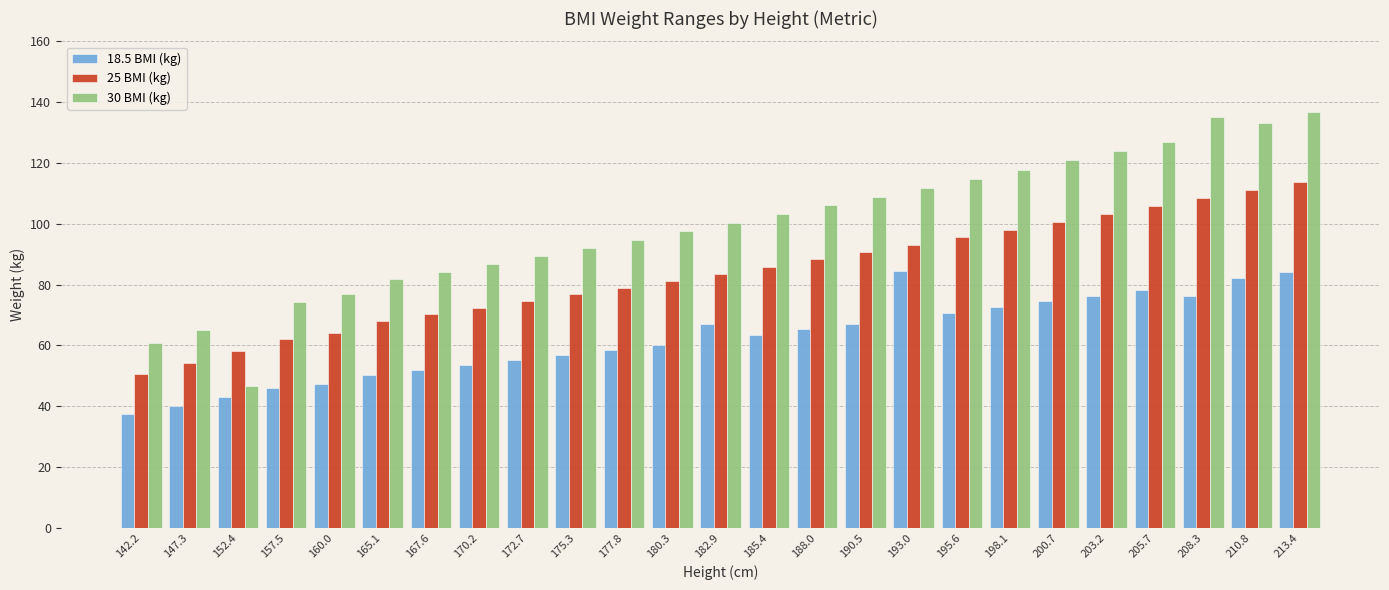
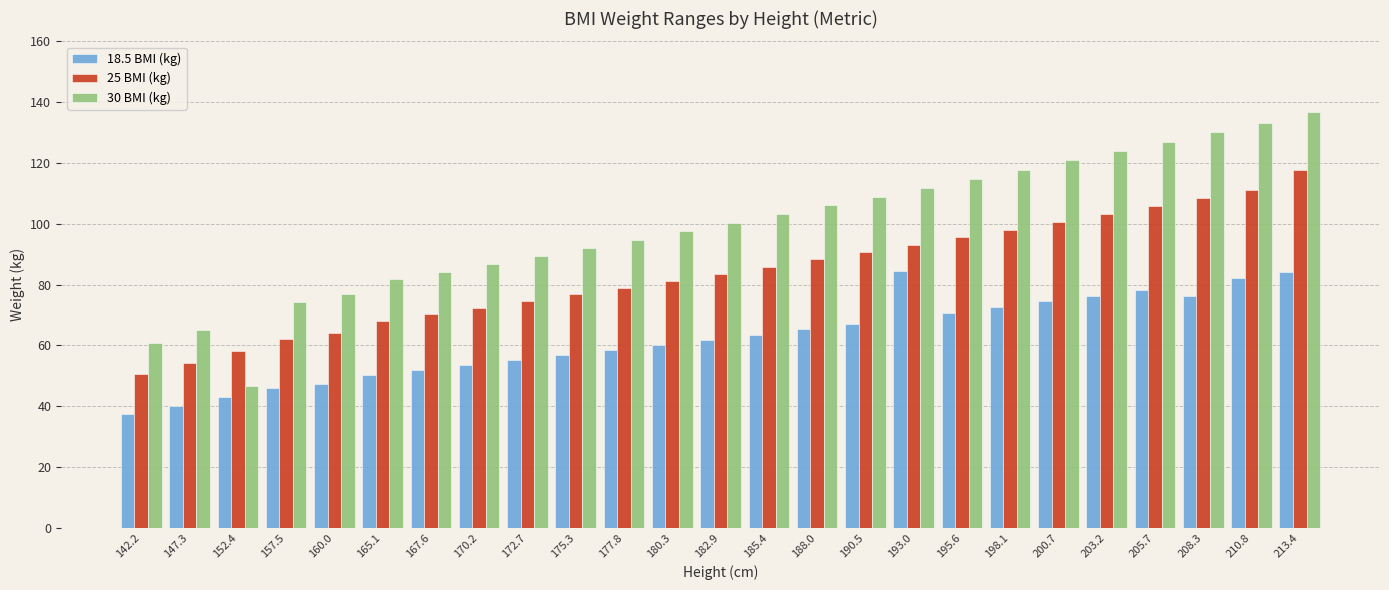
18.5 BMI (kg), 182.9: 67 -> 62
30 BMI (kg), 208.3: 135 -> 130
25 BMI (kg), 213.4: 114 -> 118
